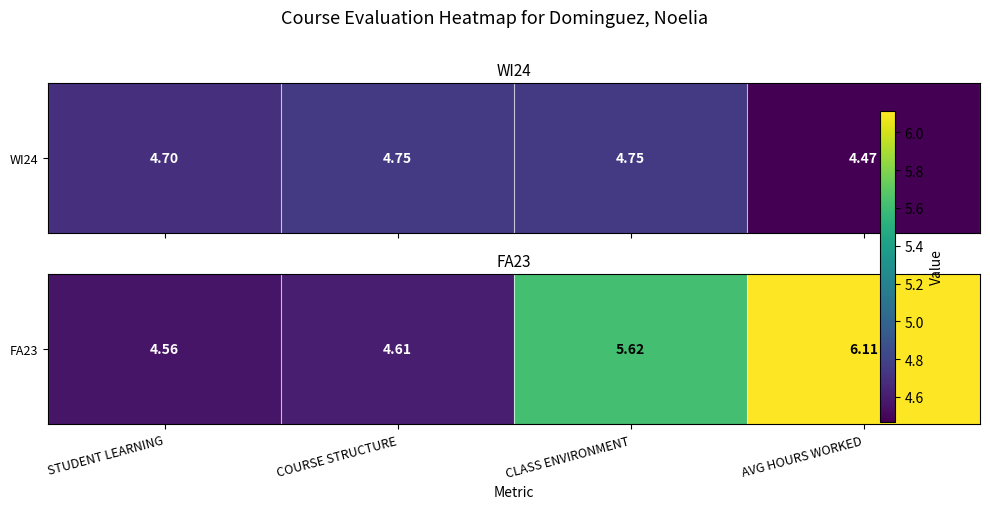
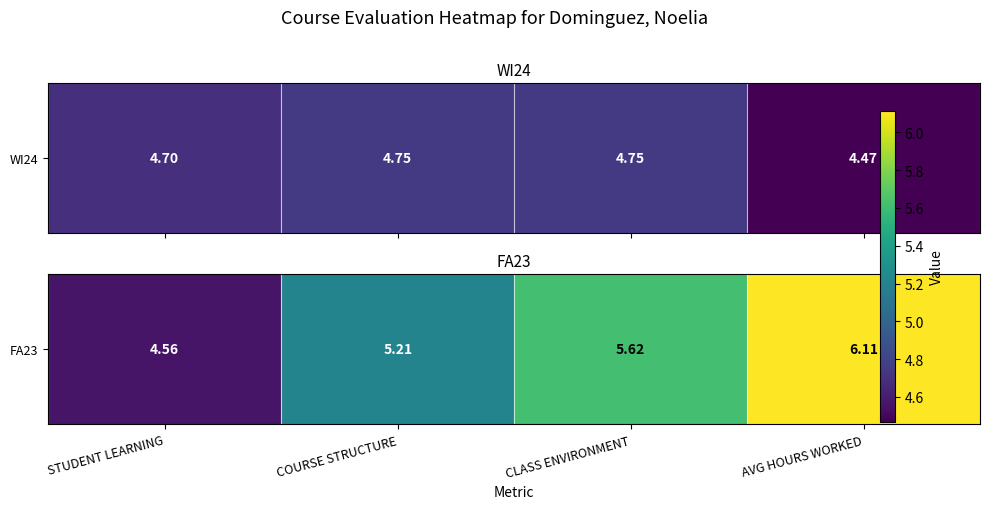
FA23, FA23, COURSE STRUCTURE: 4.61 -> 5.21
